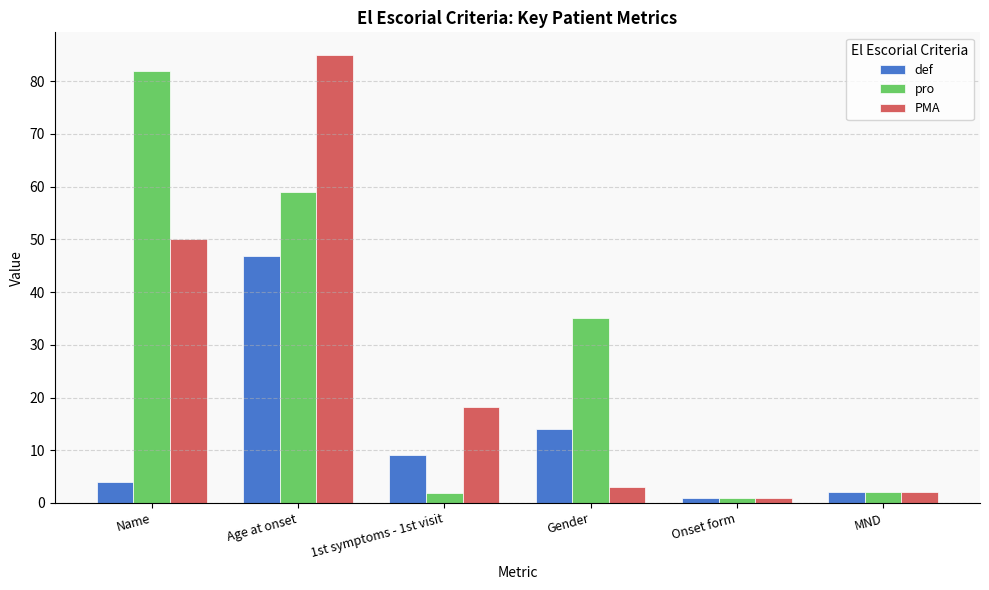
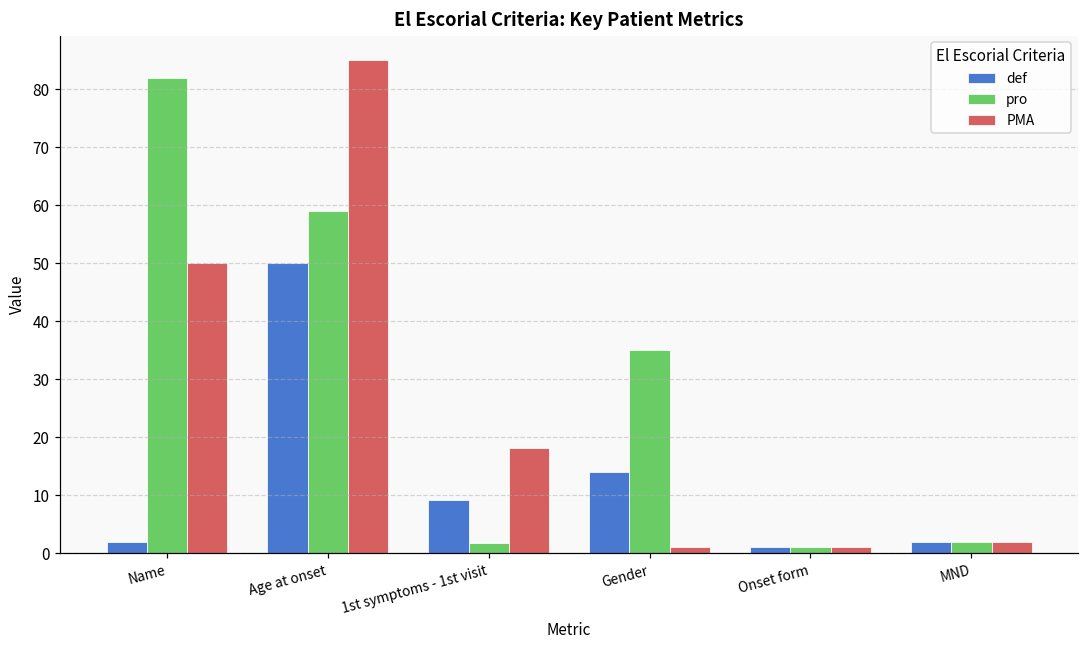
def, Name: 4 -> 2
def, Age at onset: 47 -> 50
PMA, Gender: 3 -> 1
